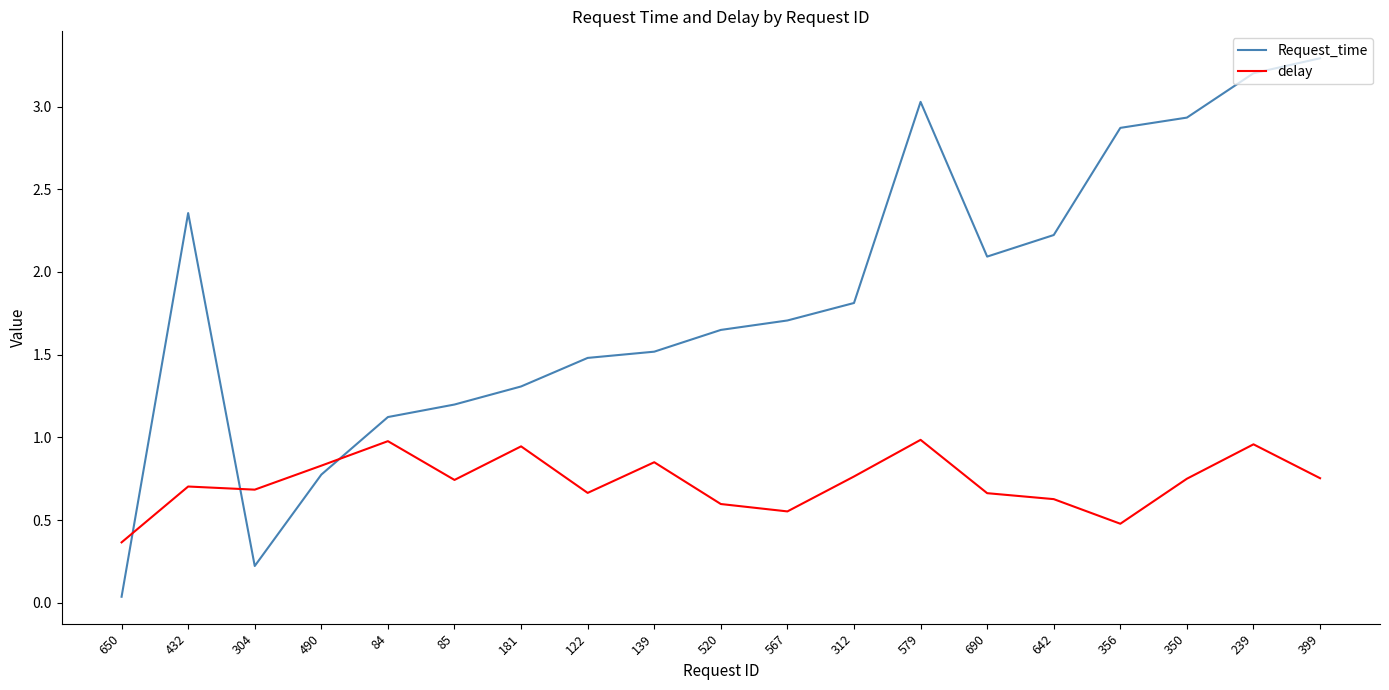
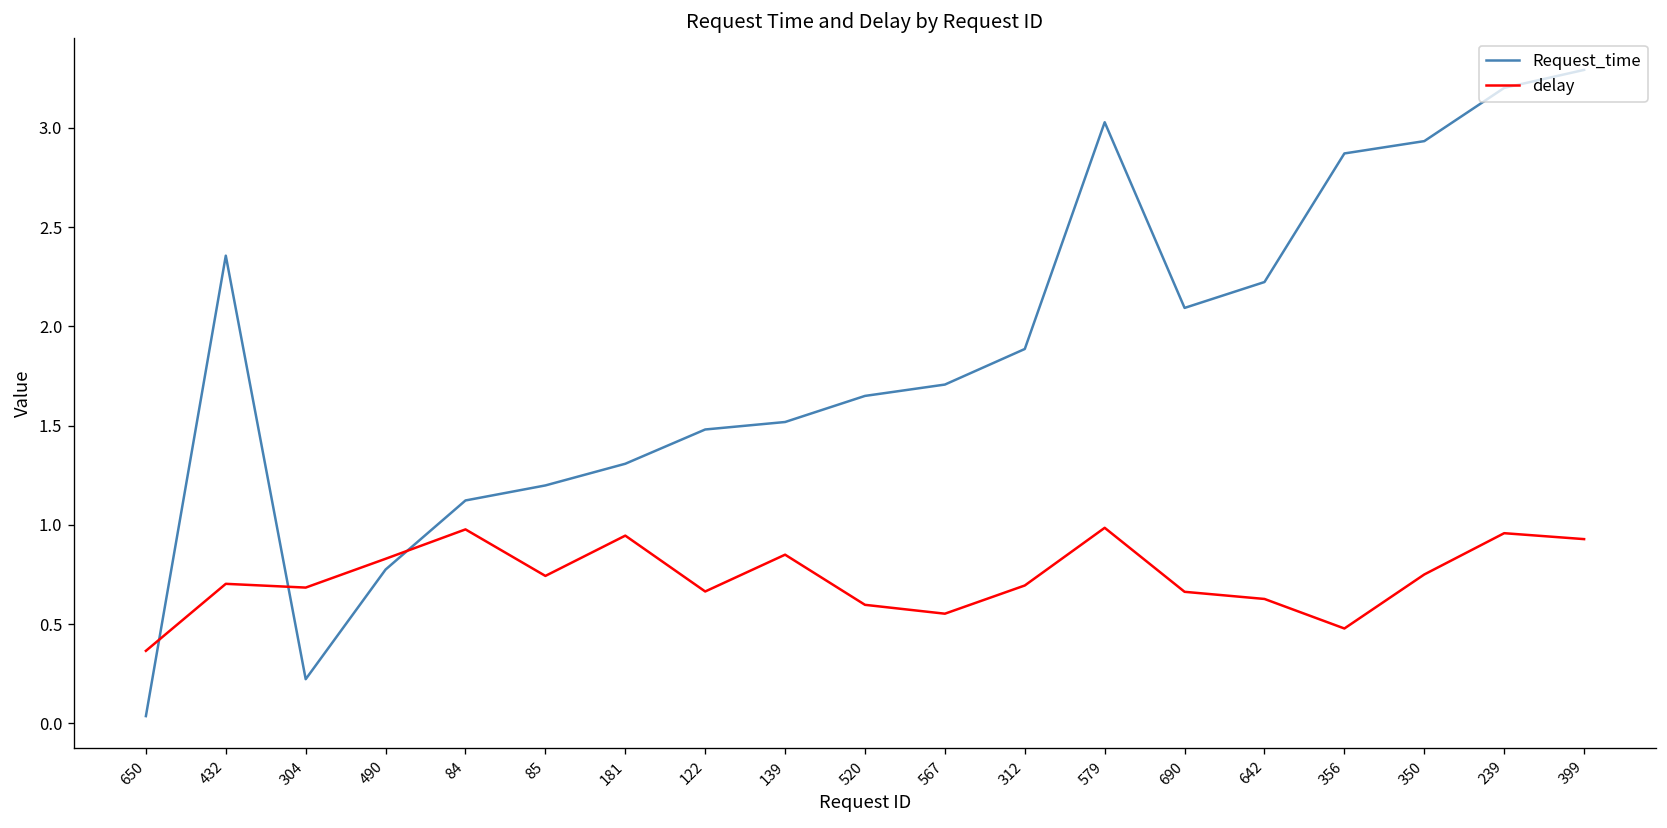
Request_time, 312: 1.81 -> 1.89
delay, 312: 0.76 -> 0.69
delay, 399: 0.75 -> 0.93
